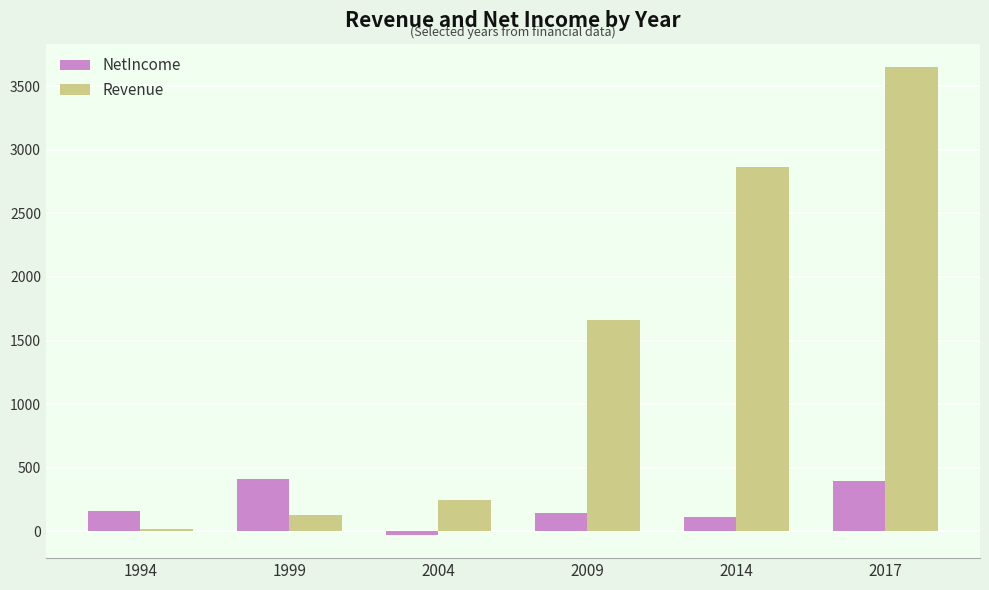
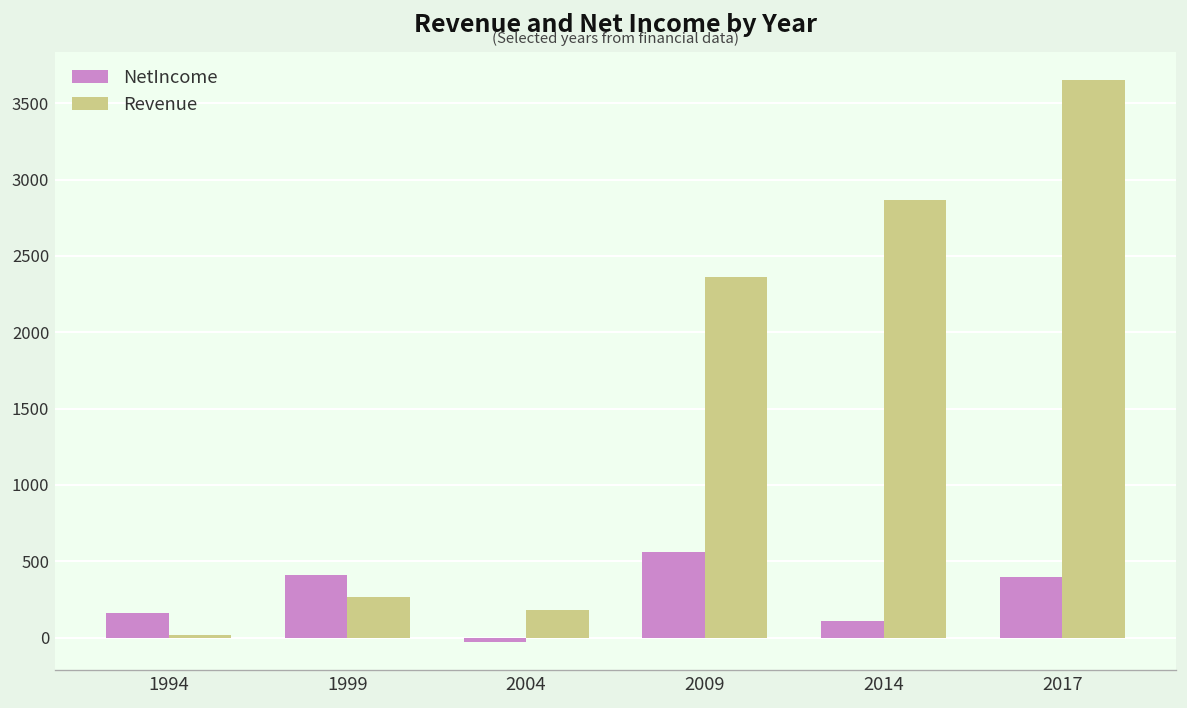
Revenue, 1999: 130 -> 270
Revenue, 2004: 250 -> 180
NetIncome, 2009: 150 -> 560
Revenue, 2009: 1660 -> 2360
